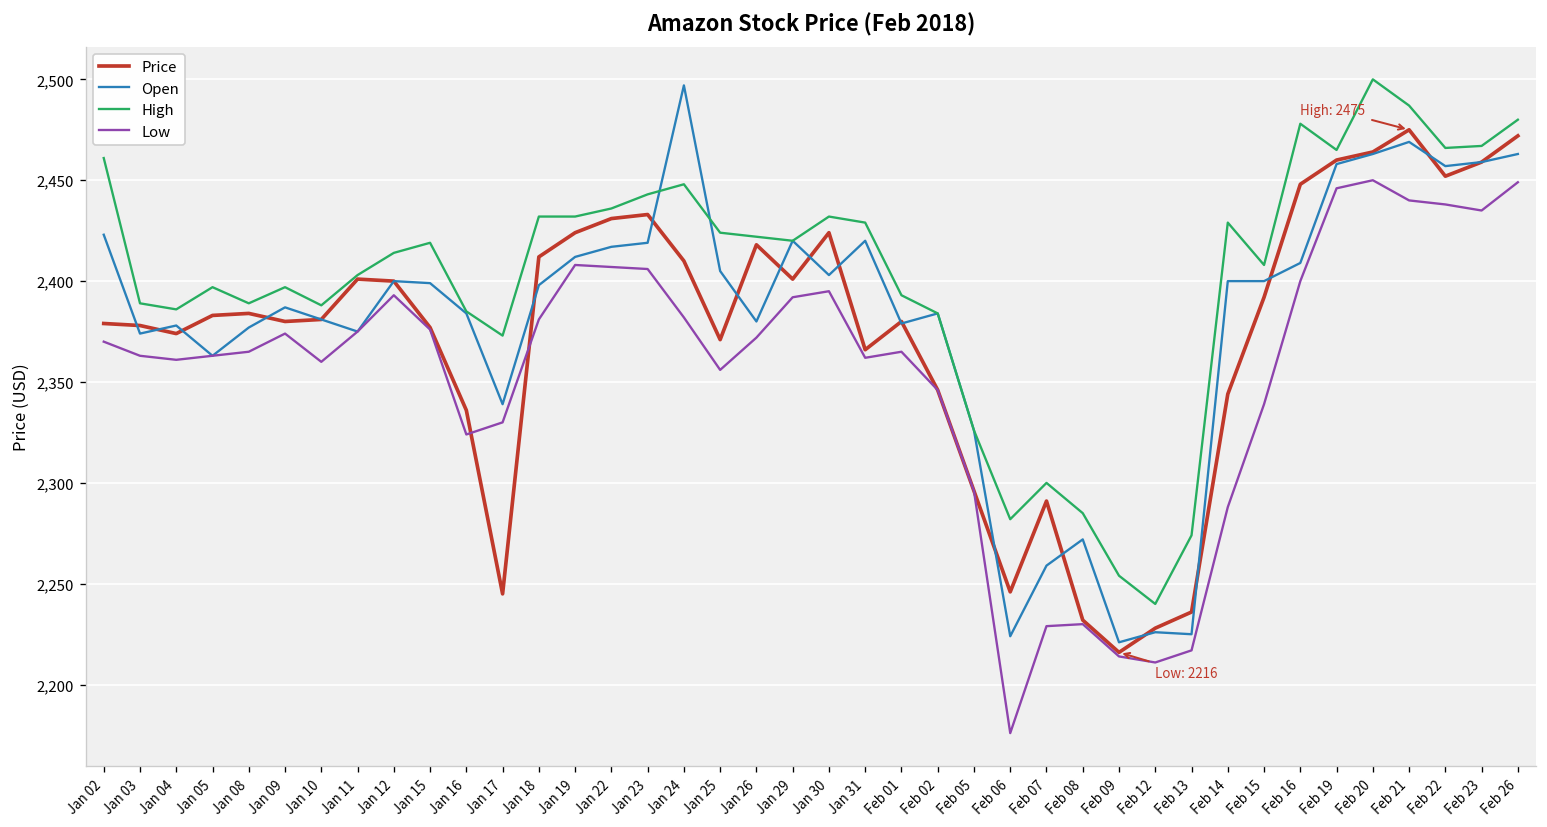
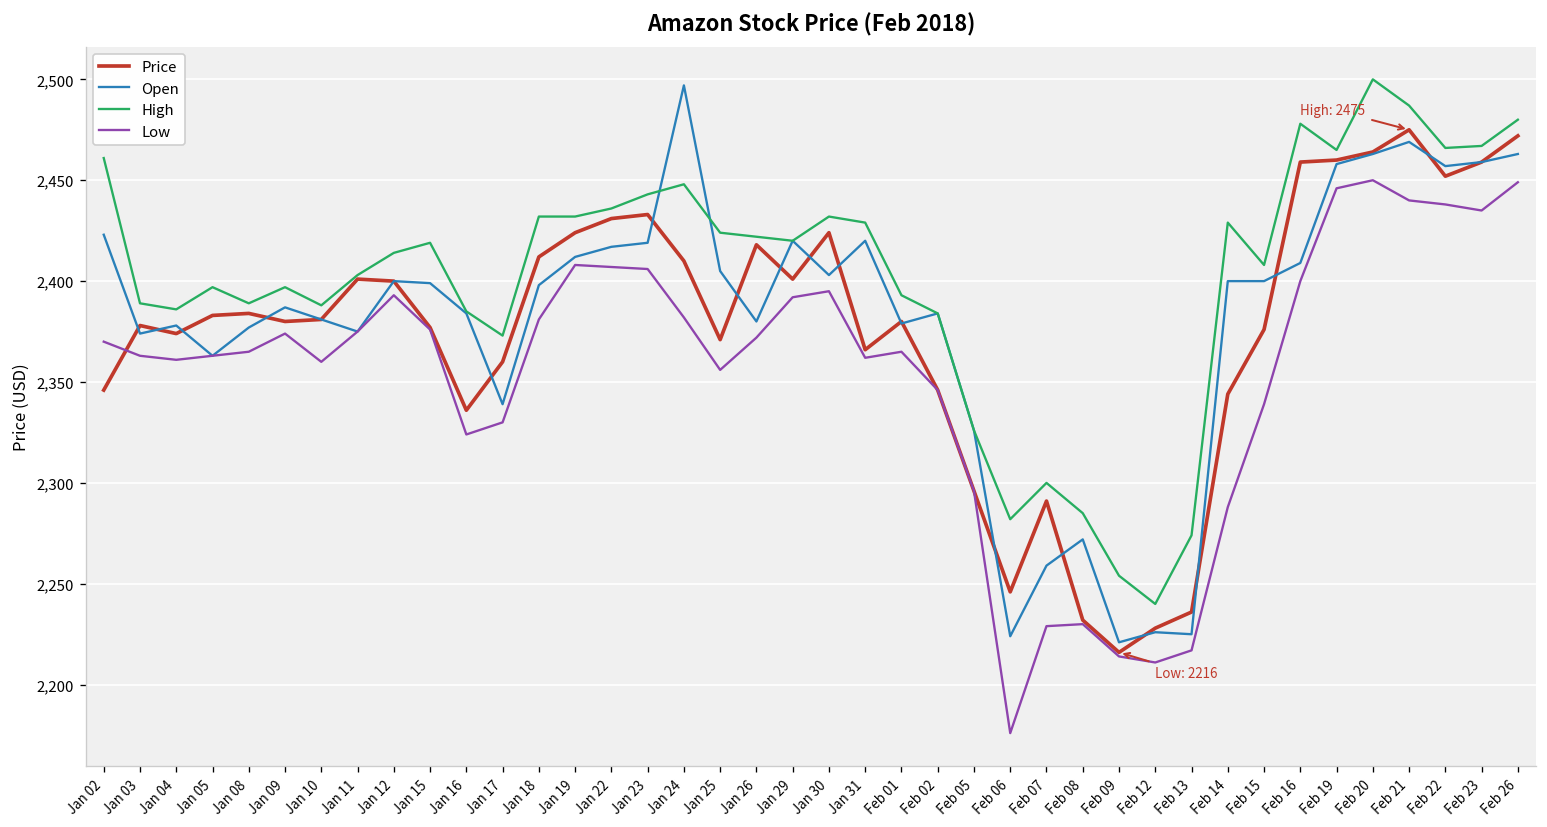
Price, Jan 02: 2,379 -> 2,346
Price, Jan 17: 2,245 -> 2,360
Price, Feb 15: 2,392 -> 2,376
Price, Feb 16: 2,448 -> 2,459
